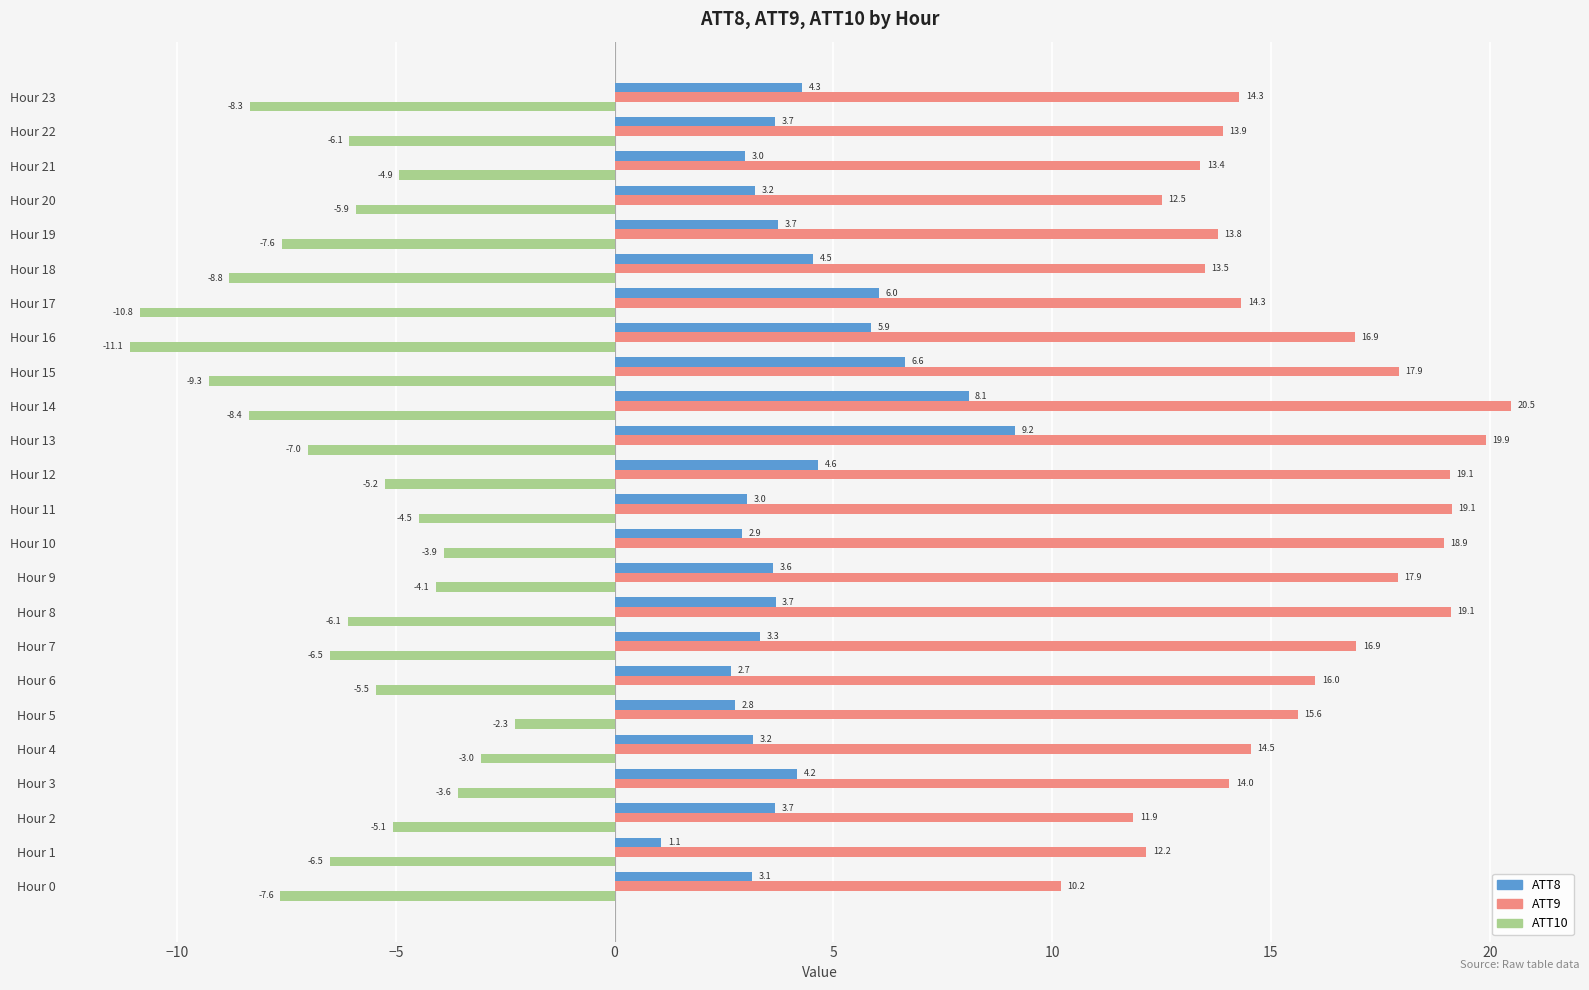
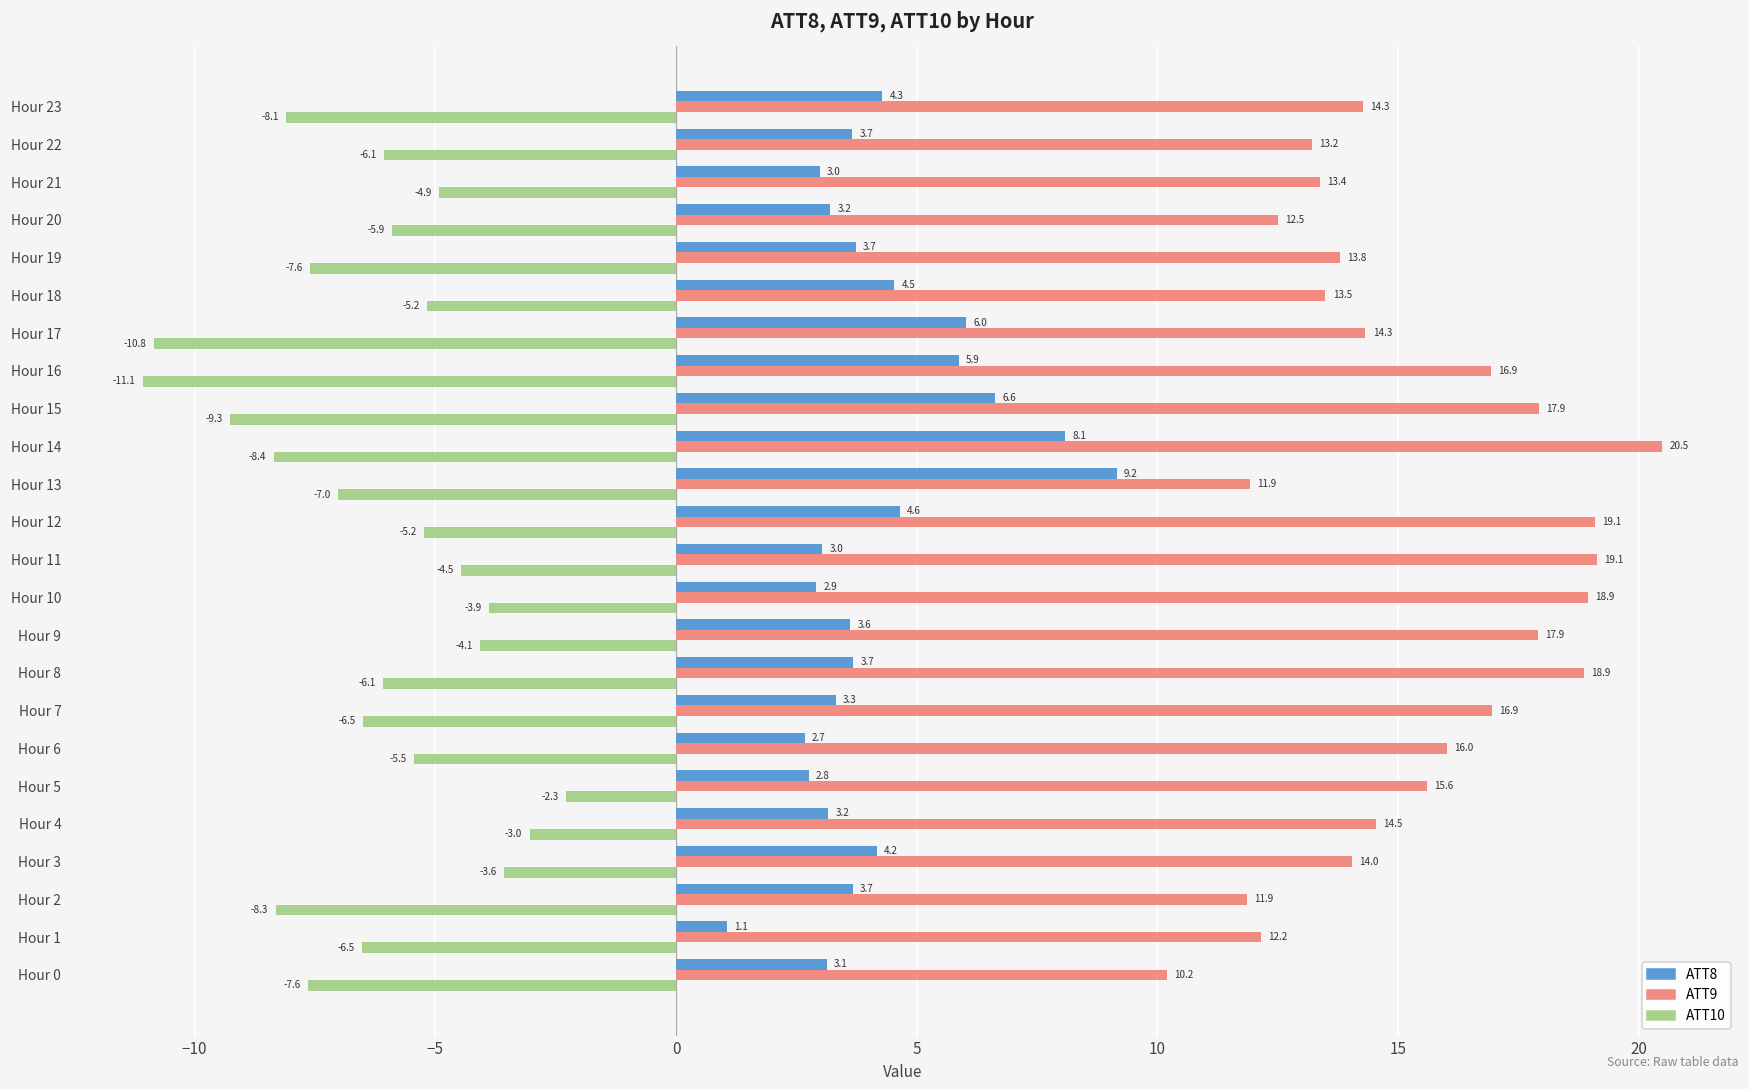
ATT10, Hour 23: -8.3 -> -8.1
ATT9, Hour 22: 13.9 -> 13.2
ATT10, Hour 18: -8.8 -> -5.2
ATT9, Hour 13: 19.9 -> 11.9
ATT9, Hour 8: 19.1 -> 18.9
ATT10, Hour 2: -5.1 -> -8.3
